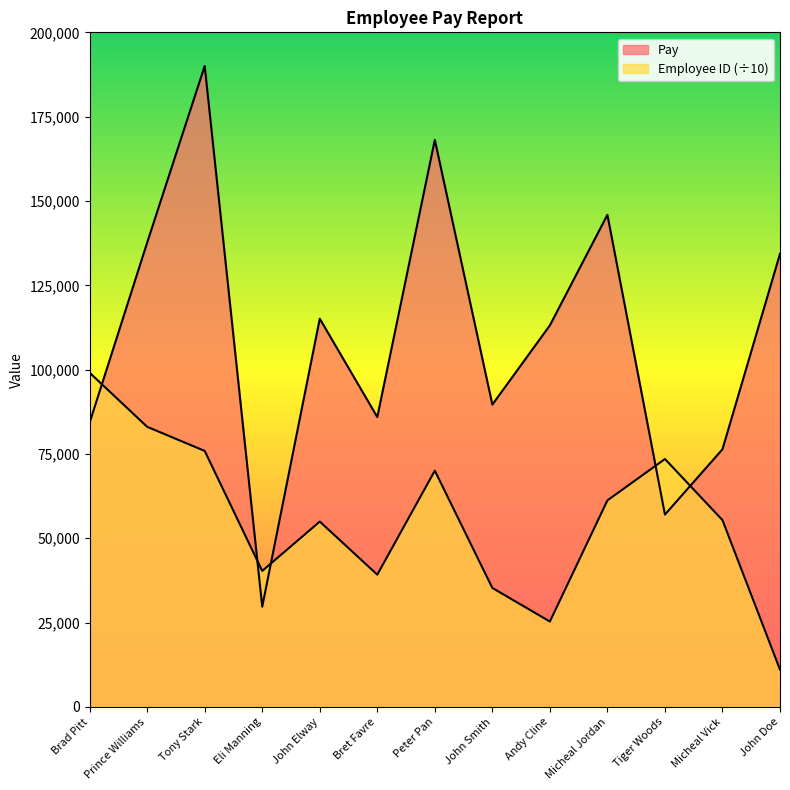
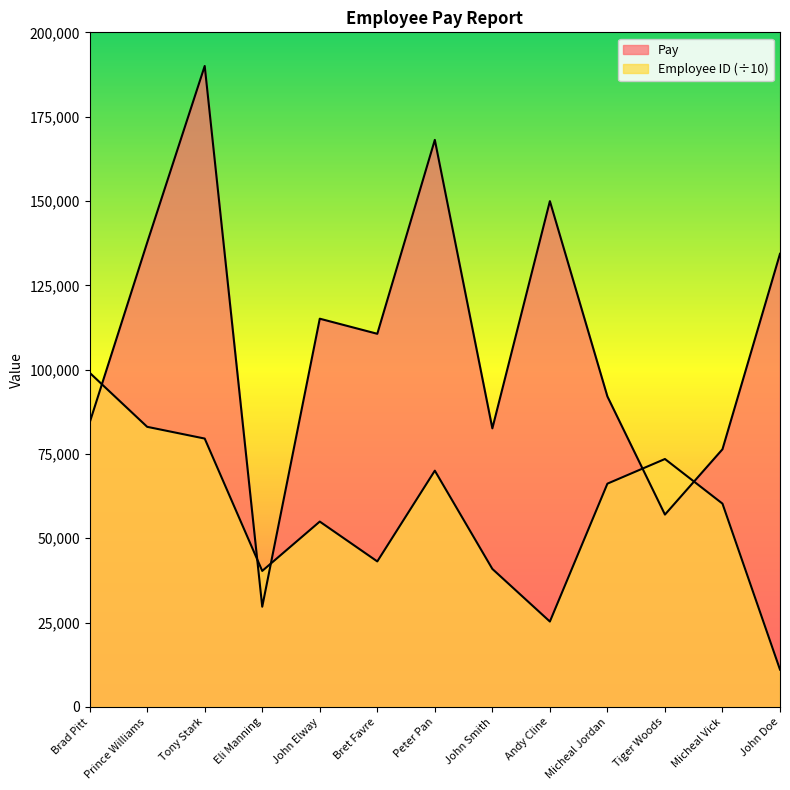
Employee ID (÷10), Tony Stark: 76,000 -> 80,000
Pay, Bret Favre: 86,000 -> 111,000
Employee ID (÷10), Bret Favre: 39,000 -> 43,000
Pay, John Smith: 90,000 -> 83,000
Employee ID (÷10), John Smith: 35,000 -> 41,000
Pay, Andy Cline: 113,000 -> 150,000
Pay, Micheal Jordan: 146,000 -> 92,000
Employee ID (÷10), Micheal Jordan: 61,000 -> 66,000
Employee ID (÷10), Micheal Vick: 55,000 -> 60,000
